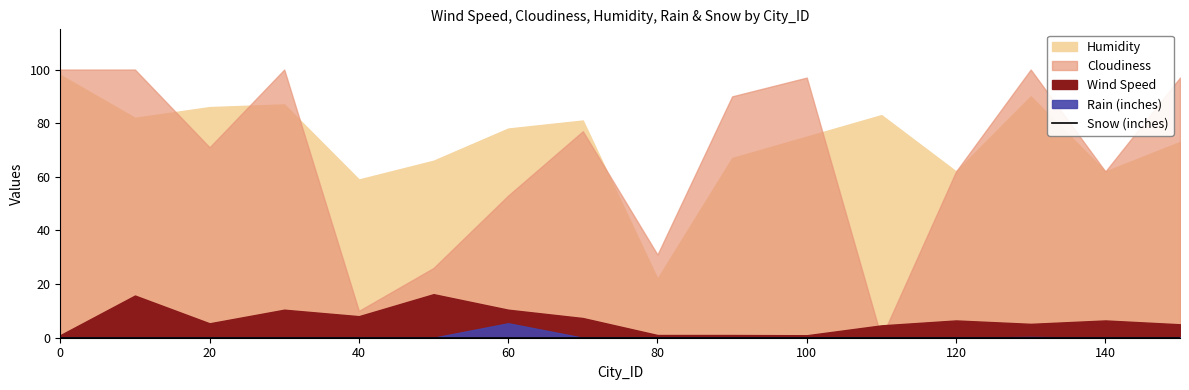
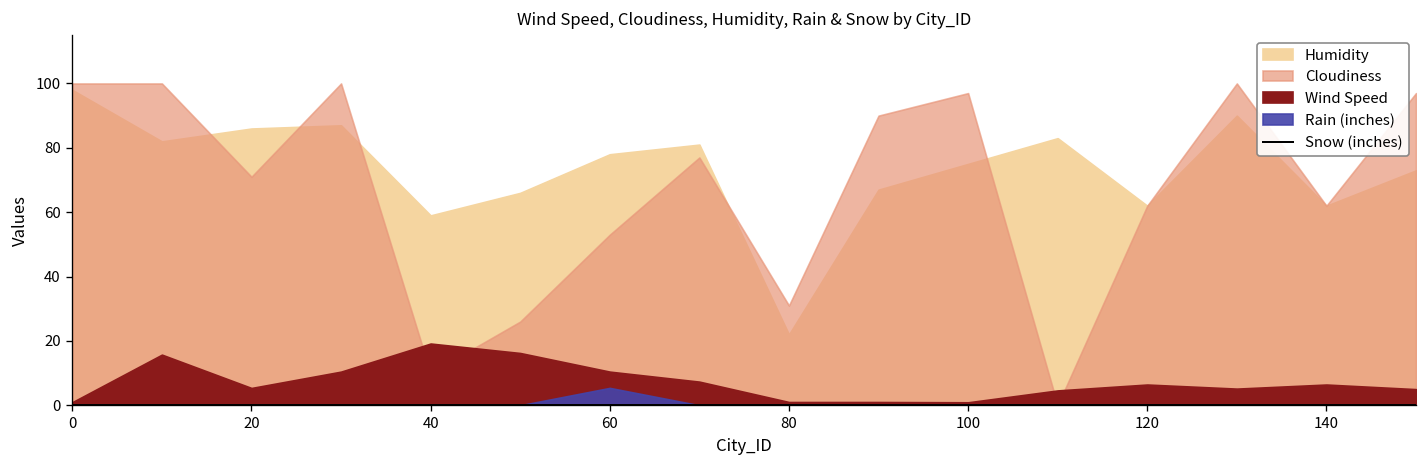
Wind Speed, 40: 8 -> 19
